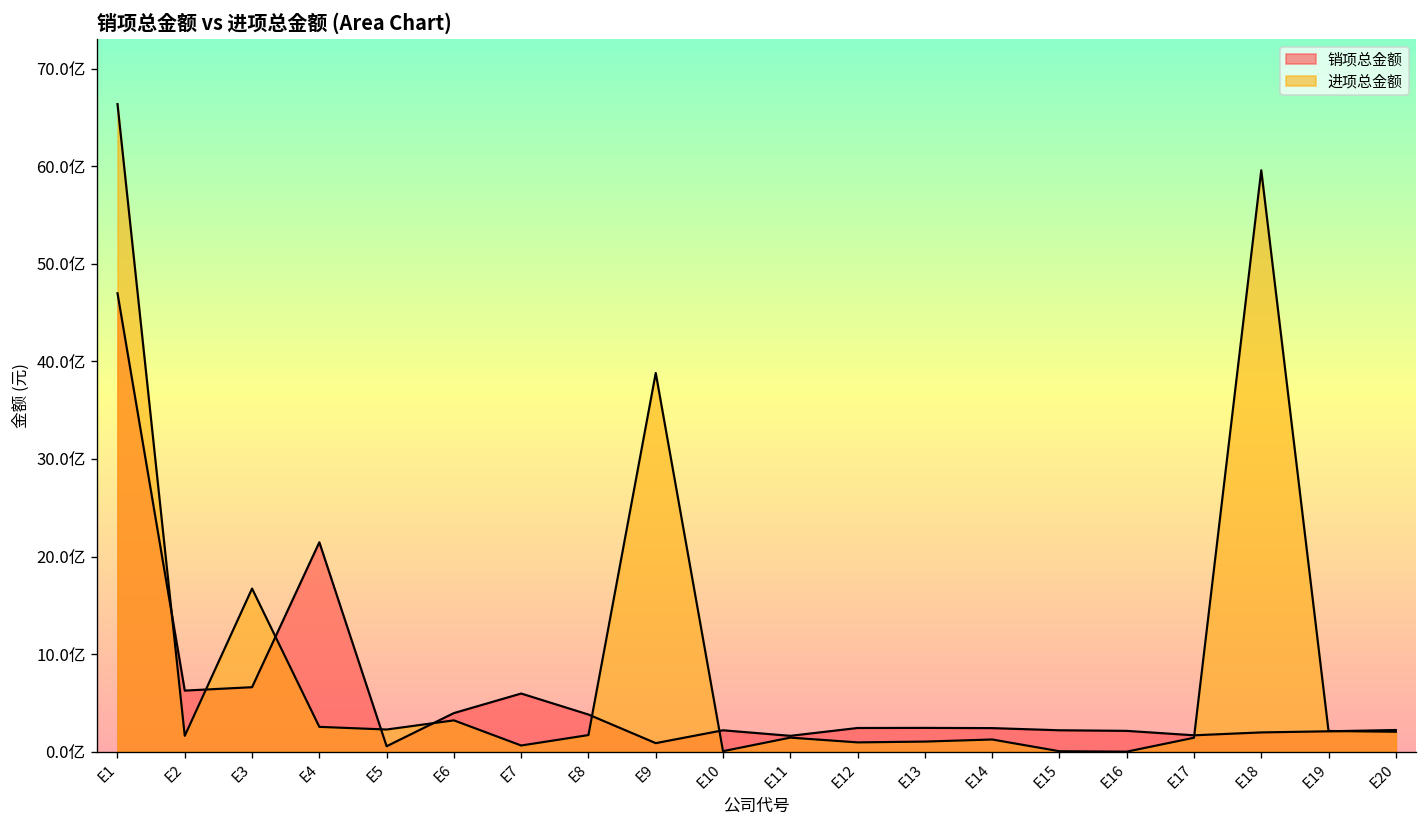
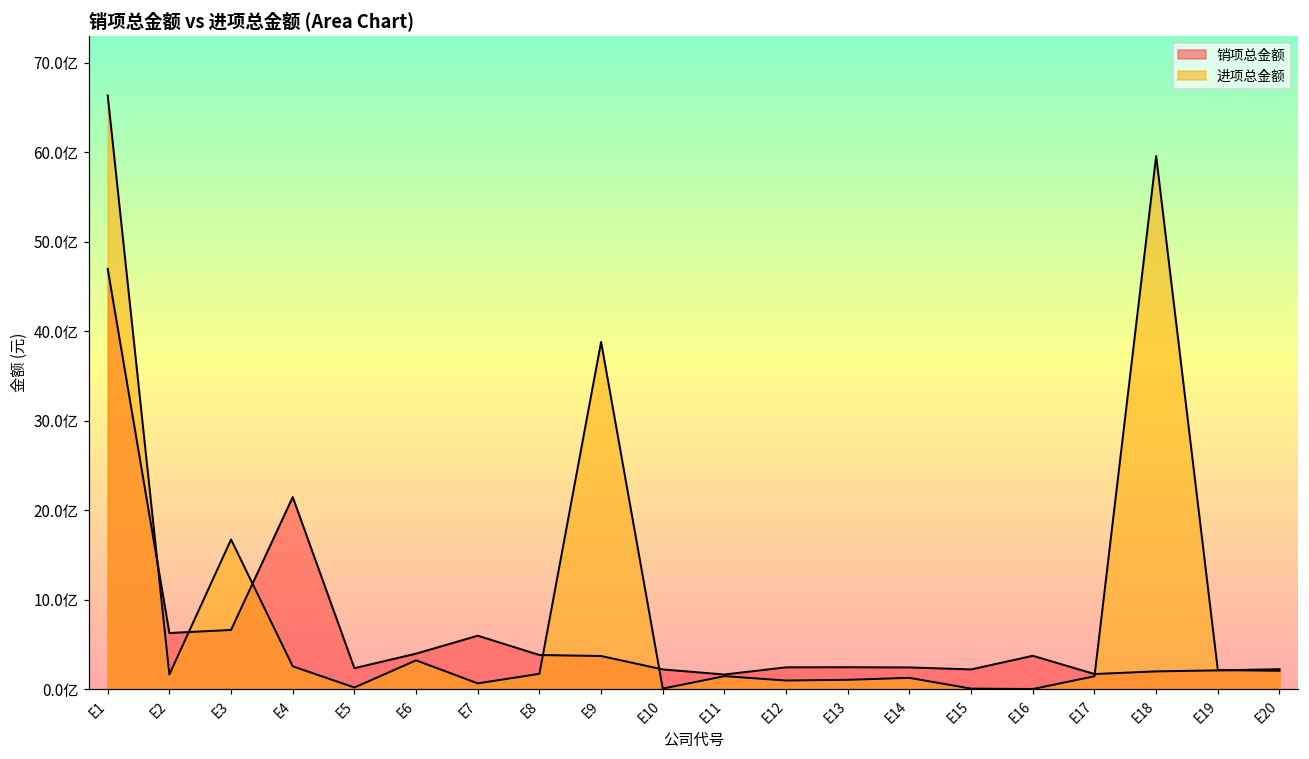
销项总金额, E5: 1亿 -> 2亿
进项总金额, E5: 2亿 -> 0亿
销项总金额, E9: 1亿 -> 4亿
销项总金额, E16: 2亿 -> 4亿
